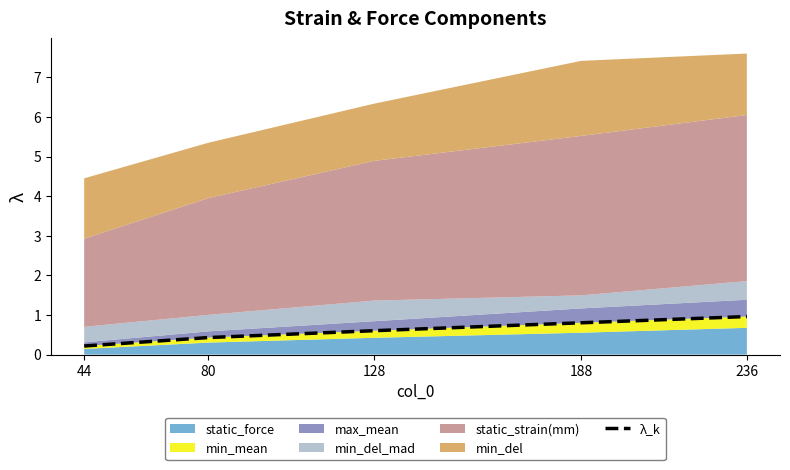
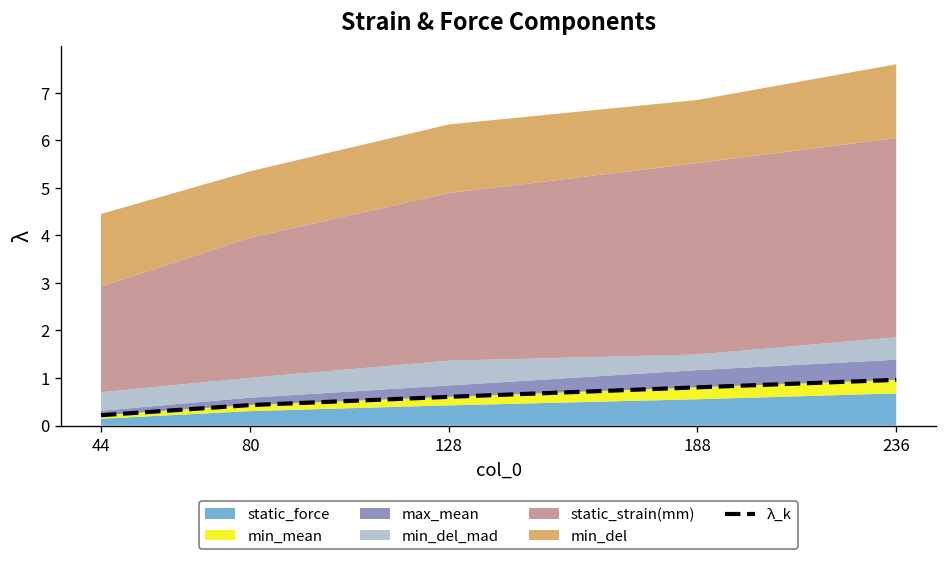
min_del, 188: 1.9 -> 1.3
